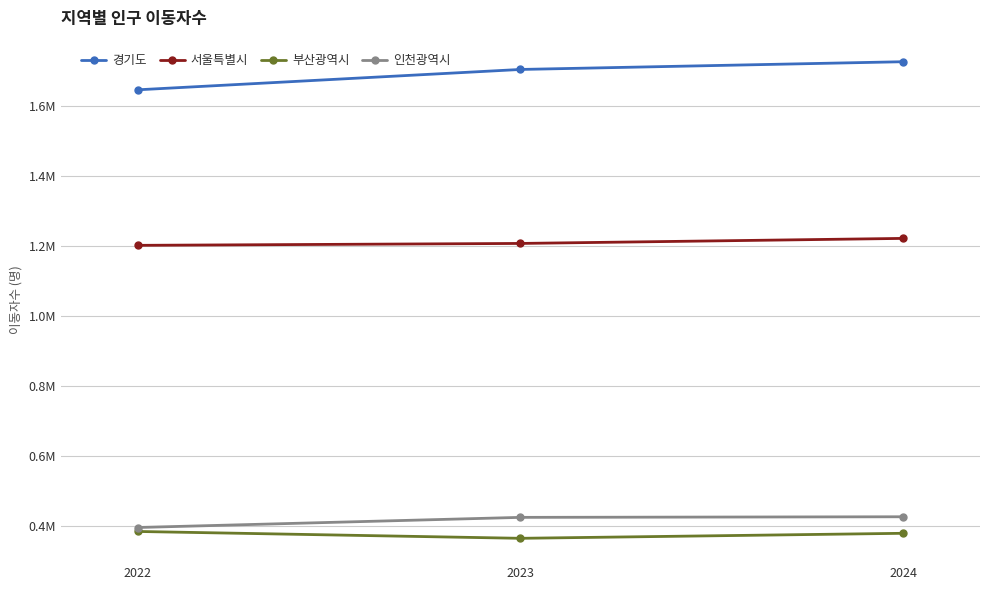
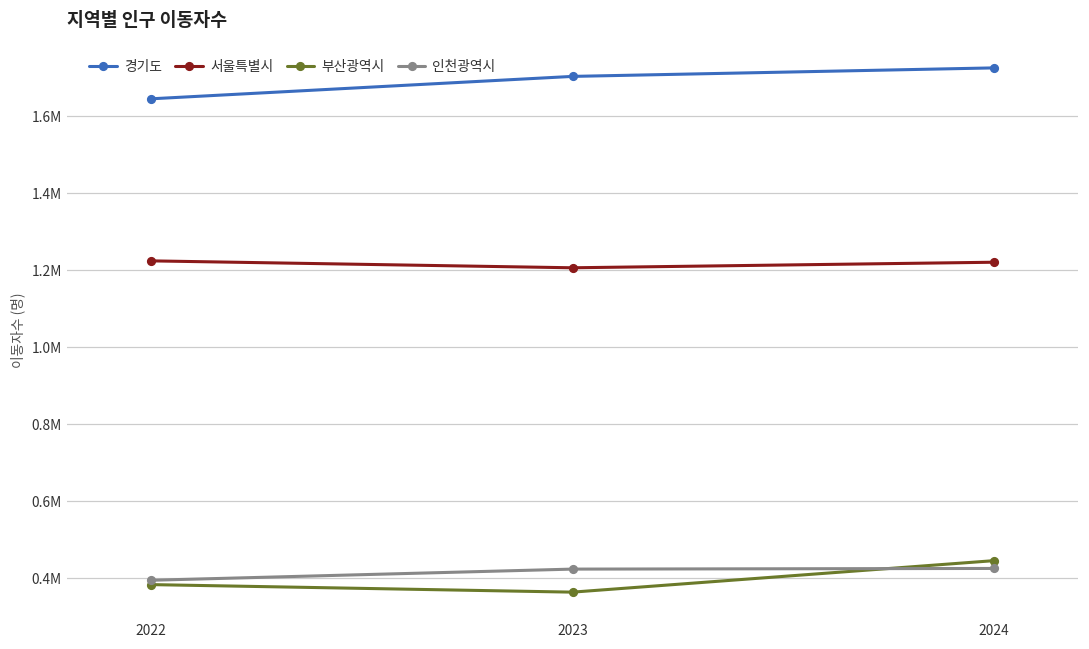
서울특별시, 2022: 1200000 -> 1220000
부산광역시, 2024: 380000 -> 450000
